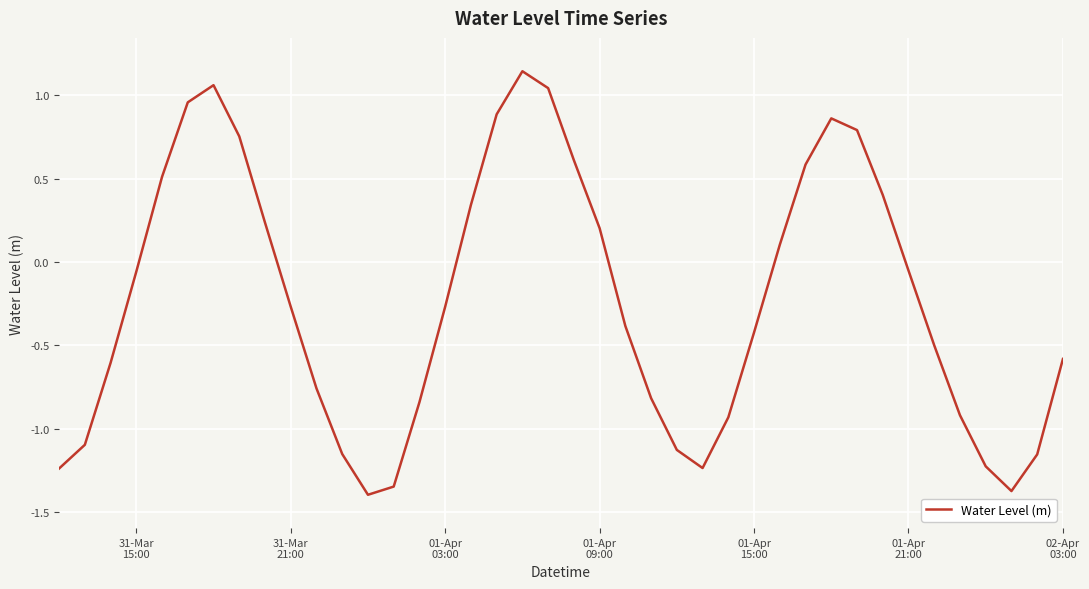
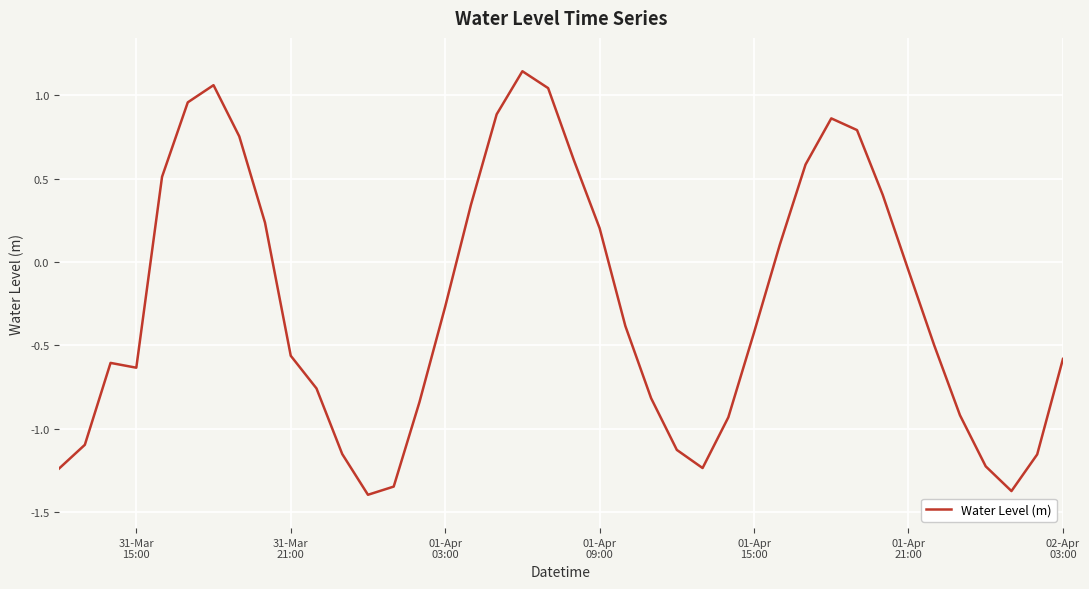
31-Mar 15:00: -0.06 -> -0.63
31-Mar 21:00: -0.27 -> -0.56
